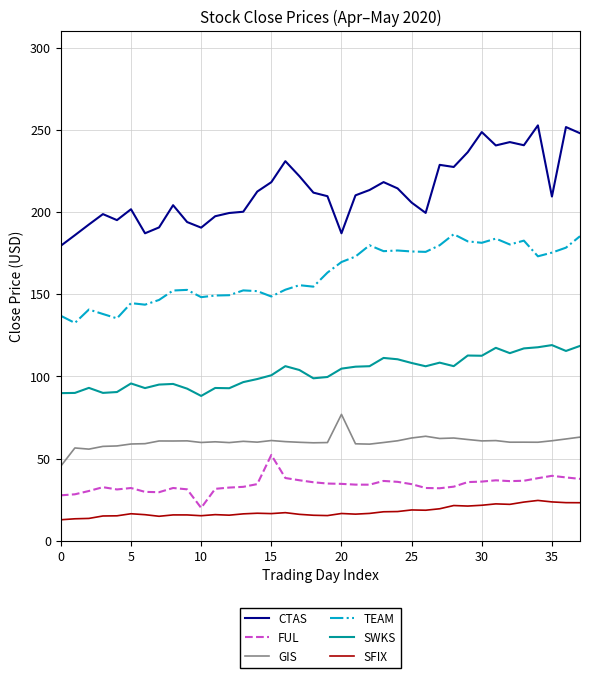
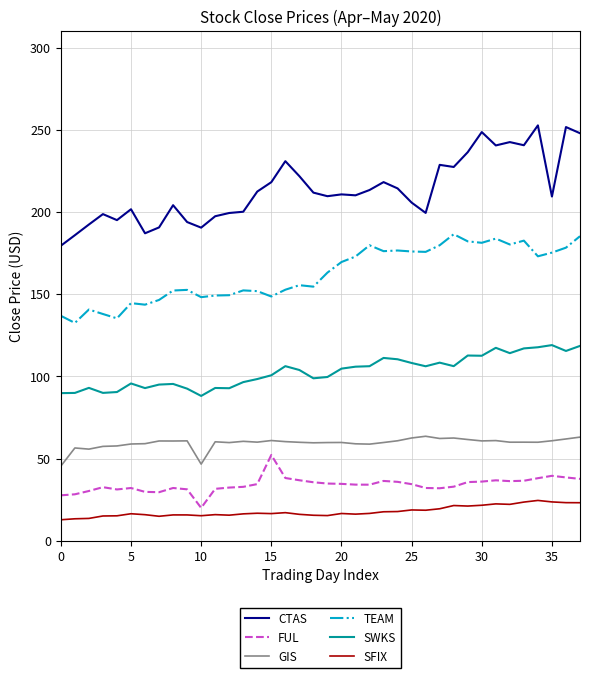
GIS, 10: 60 -> 47
CTAS, 20: 187 -> 211
GIS, 20: 77 -> 60
